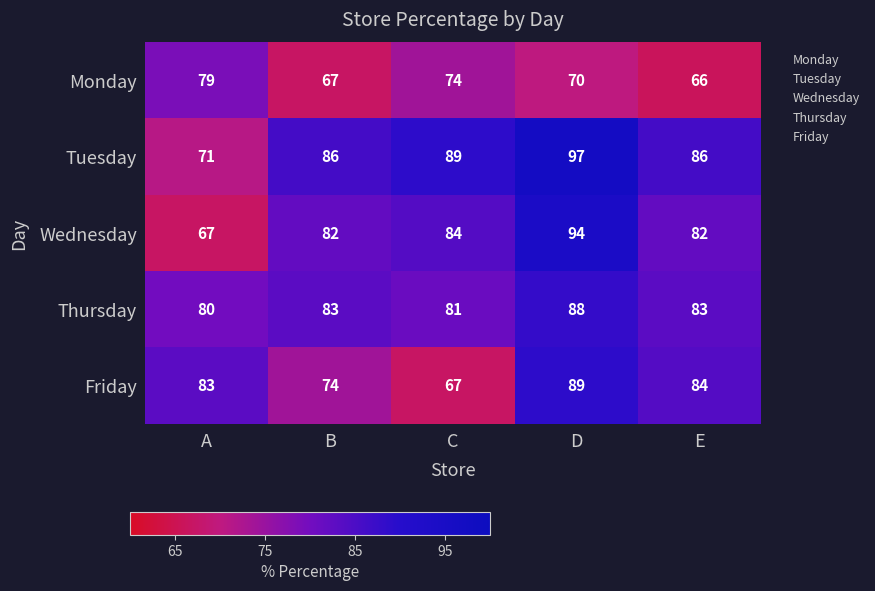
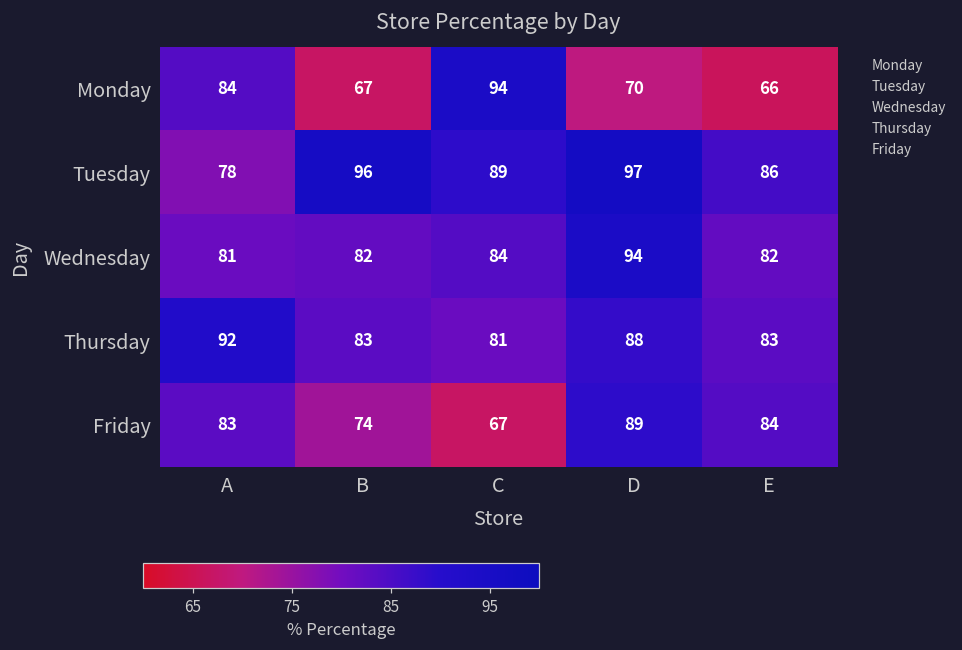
Monday, A: 79 -> 84
Monday, C: 74 -> 94
Tuesday, A: 71 -> 78
Tuesday, B: 86 -> 96
Wednesday, A: 67 -> 81
Thursday, A: 80 -> 92
